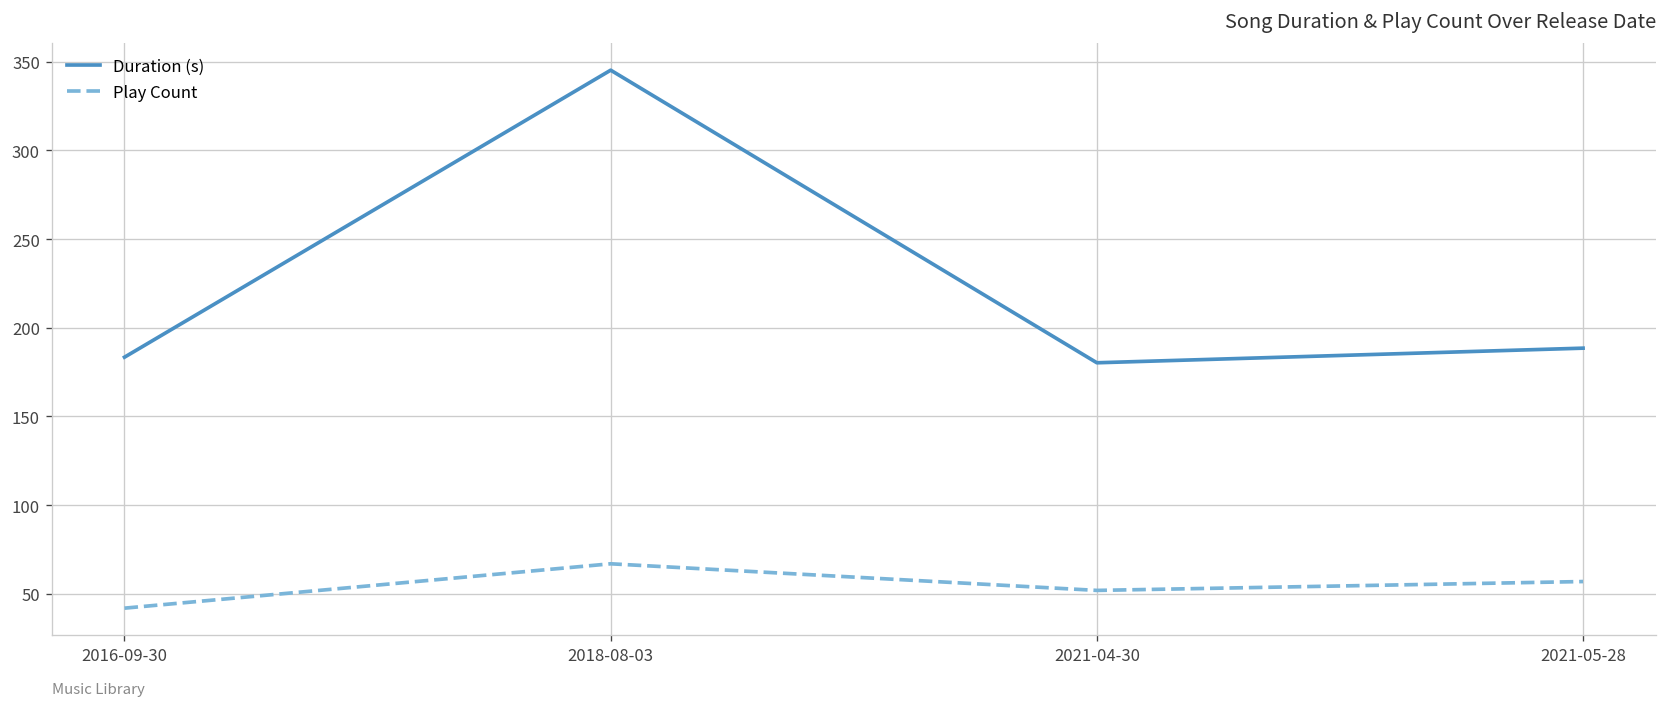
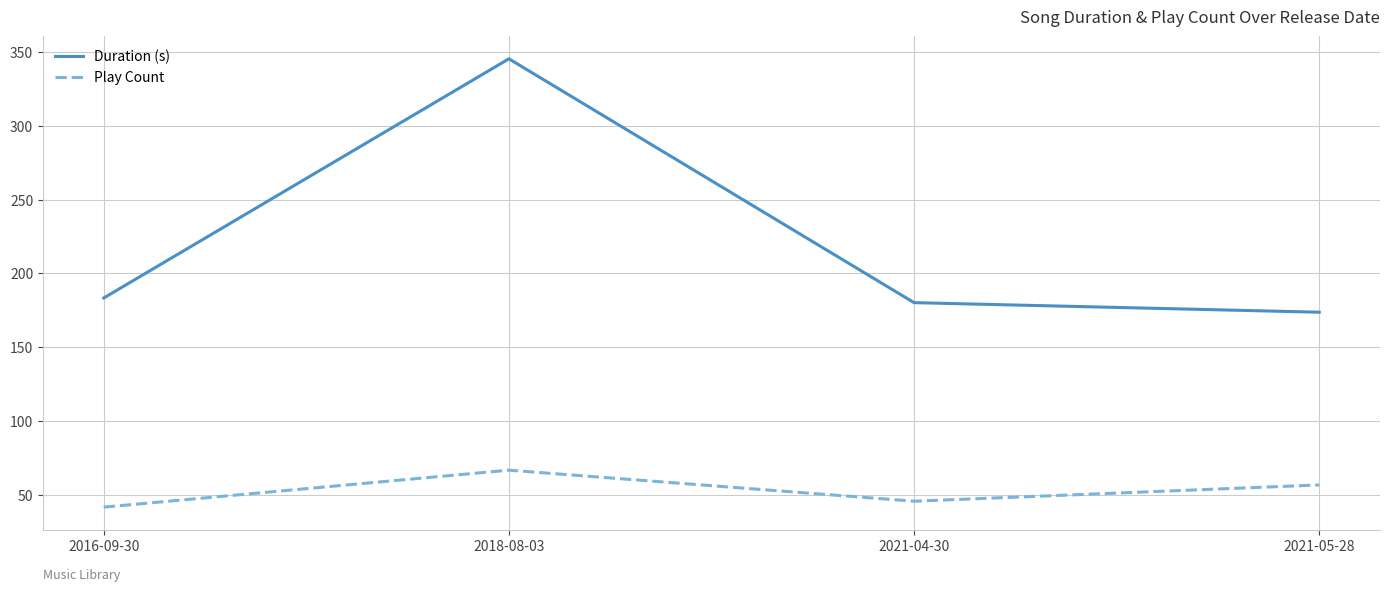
Play Count, 2021-04-30: 52 -> 46
Duration (s), 2021-05-28: 189 -> 174
